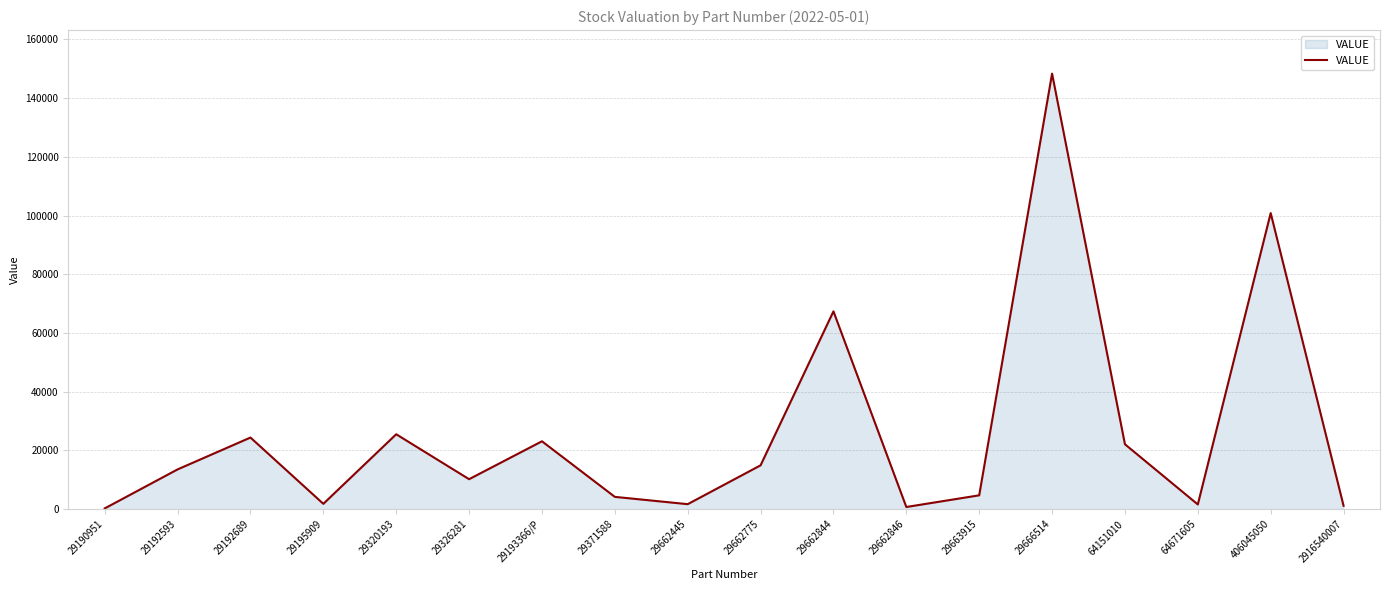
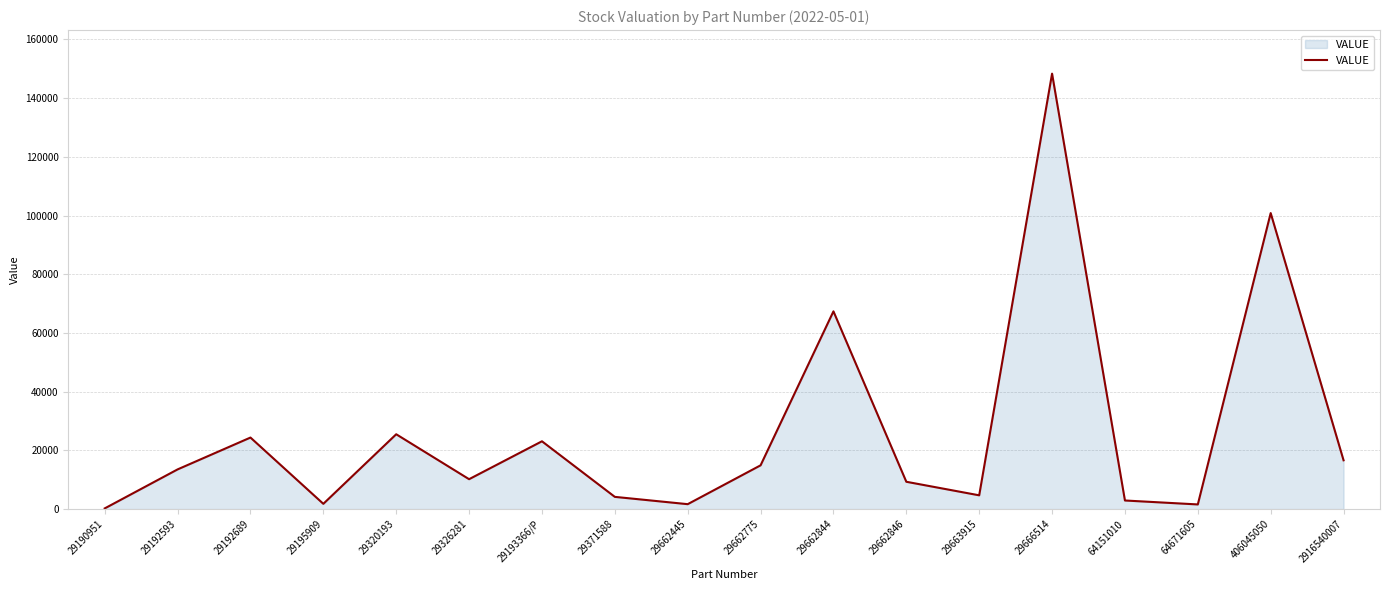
29662846: 1000 -> 9000
64151010: 22000 -> 3000
2916540007: 1000 -> 17000
